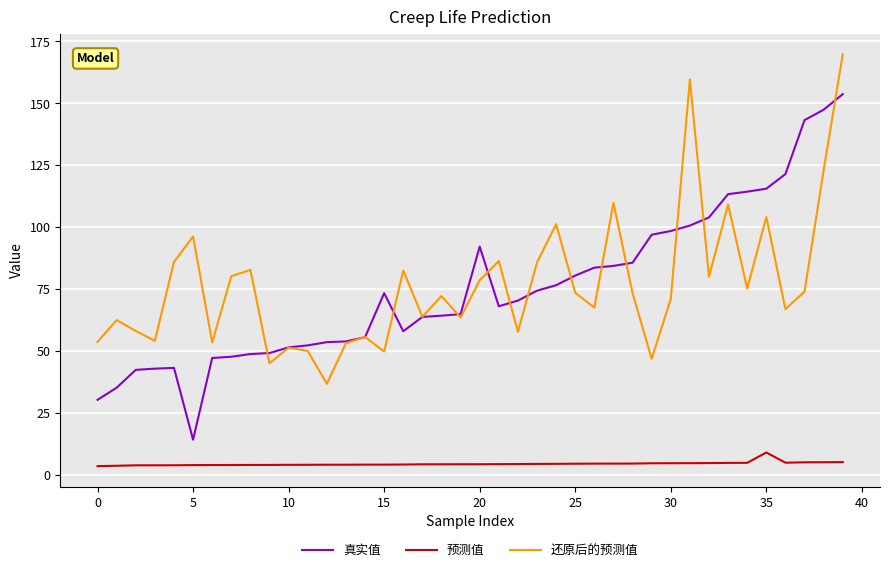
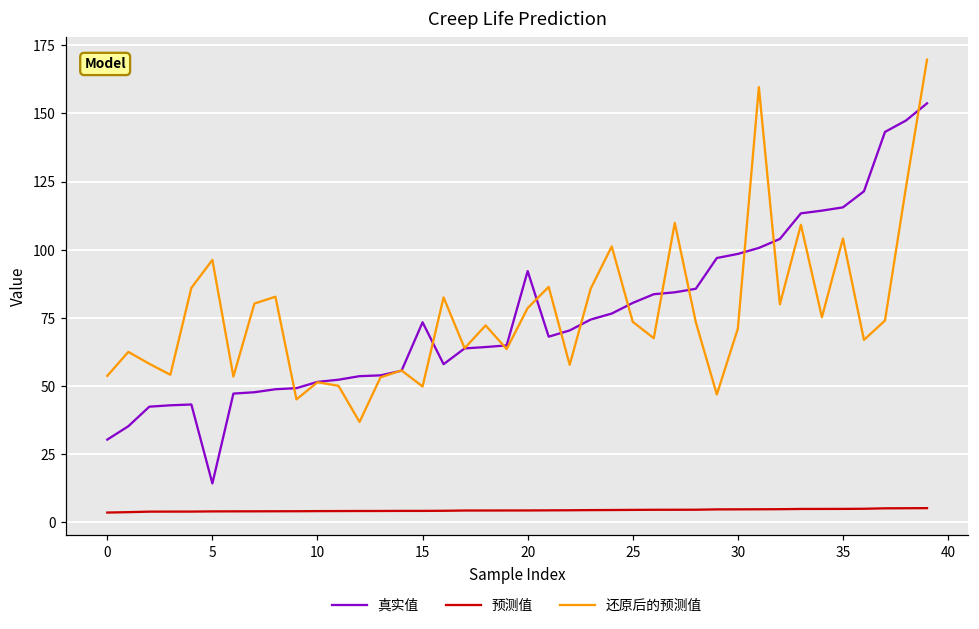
预测值, 35: 9 -> 5
